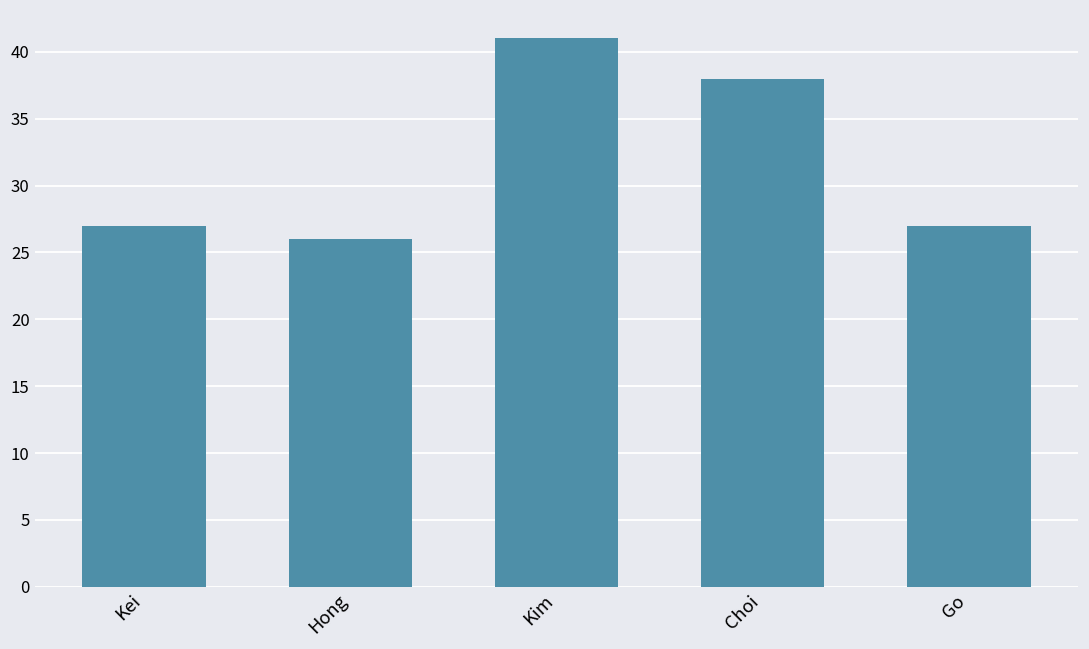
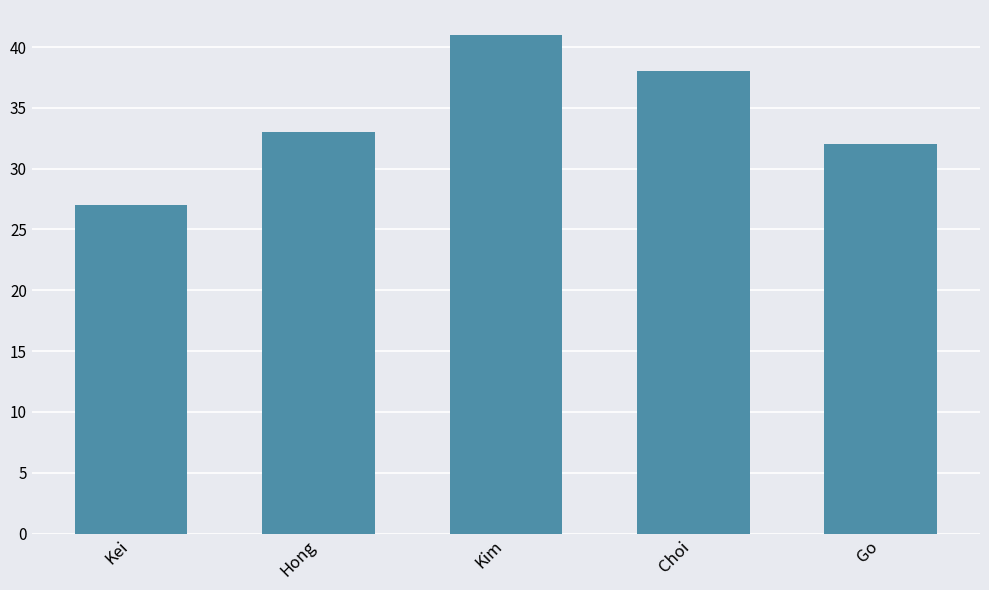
Hong: 26 -> 33
Go: 27 -> 32
